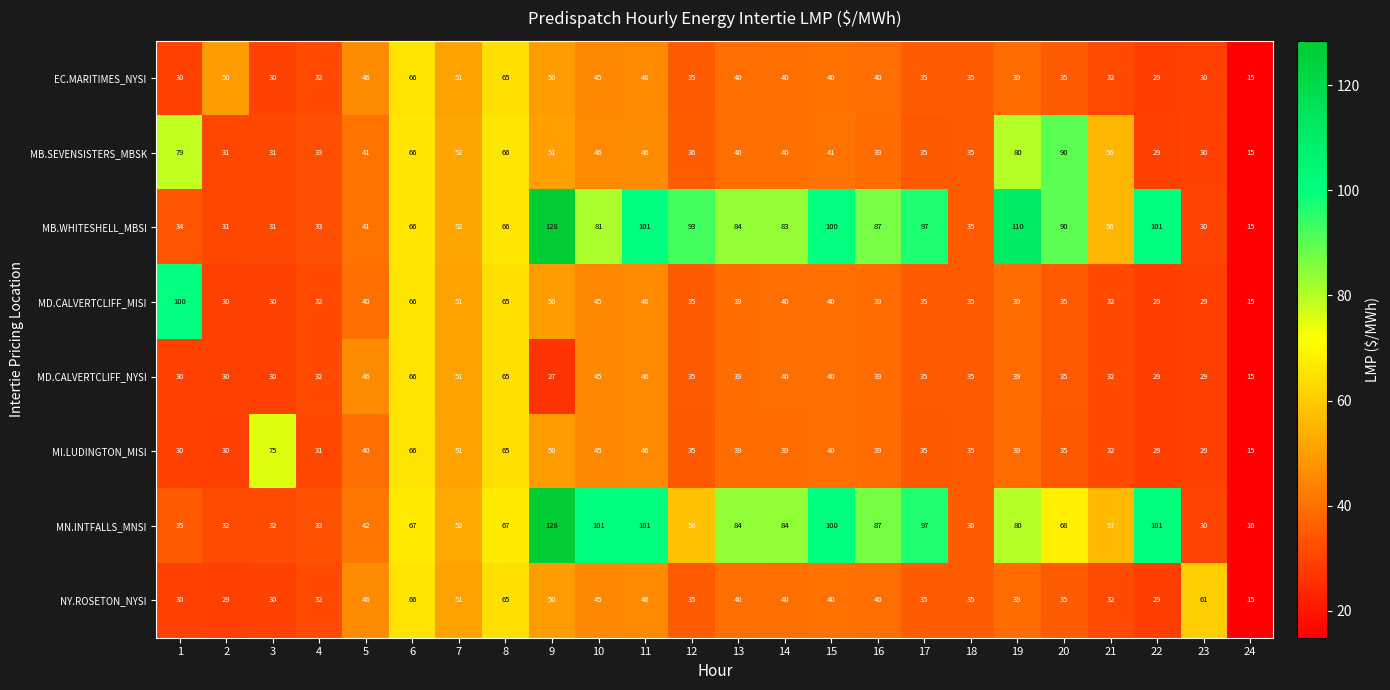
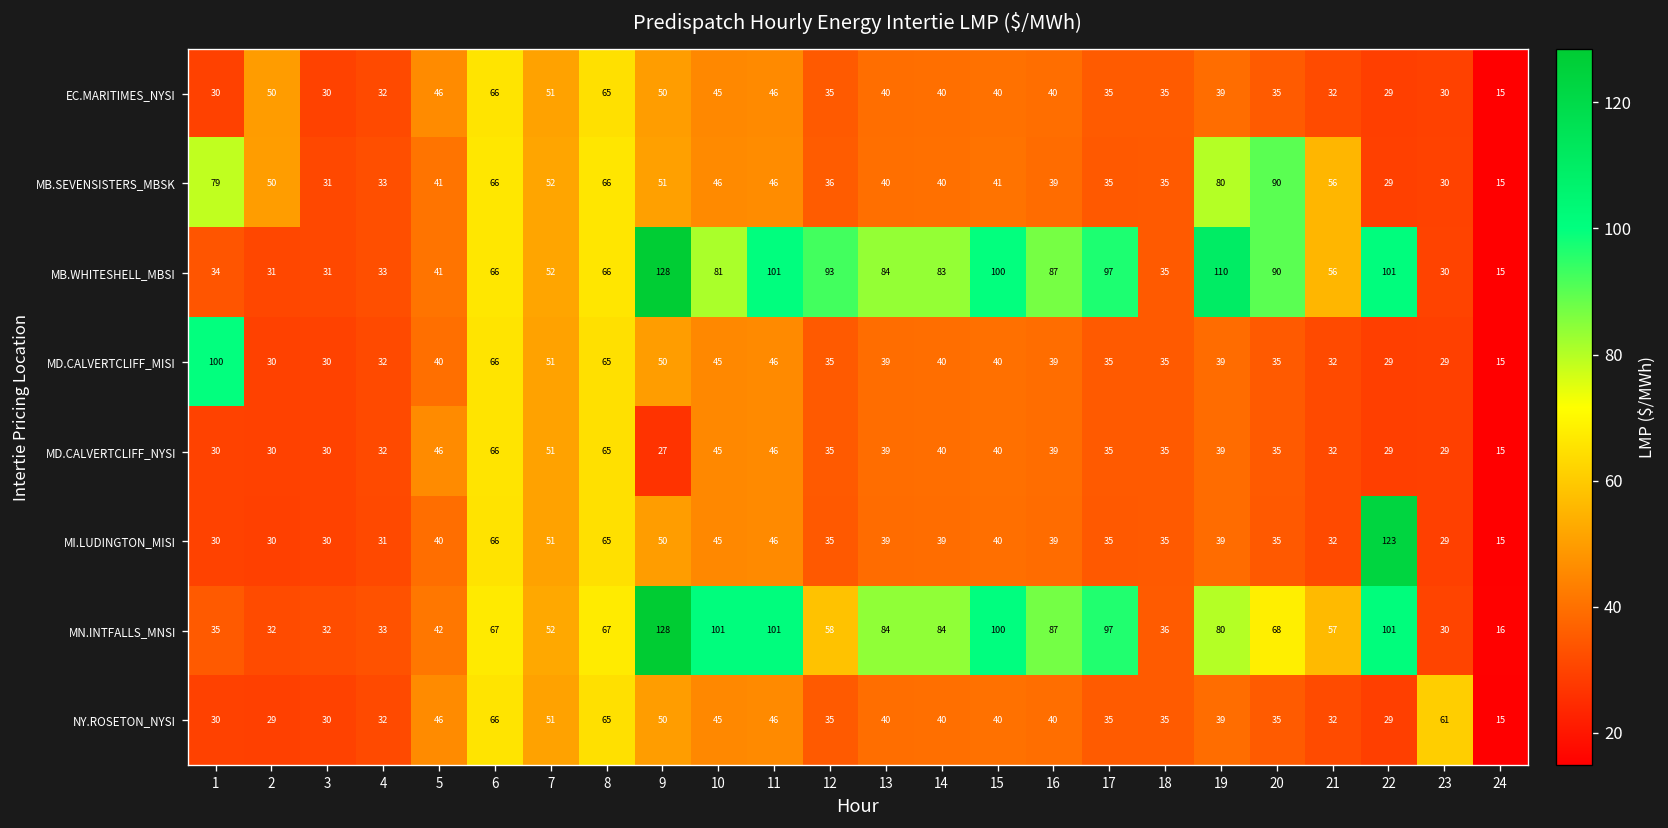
MB.SEVENSISTERS_MBSK, 2: 31 -> 50
MI.LUDINGTON_MISI, 3: 75 -> 30
MI.LUDINGTON_MISI, 22: 29 -> 123
